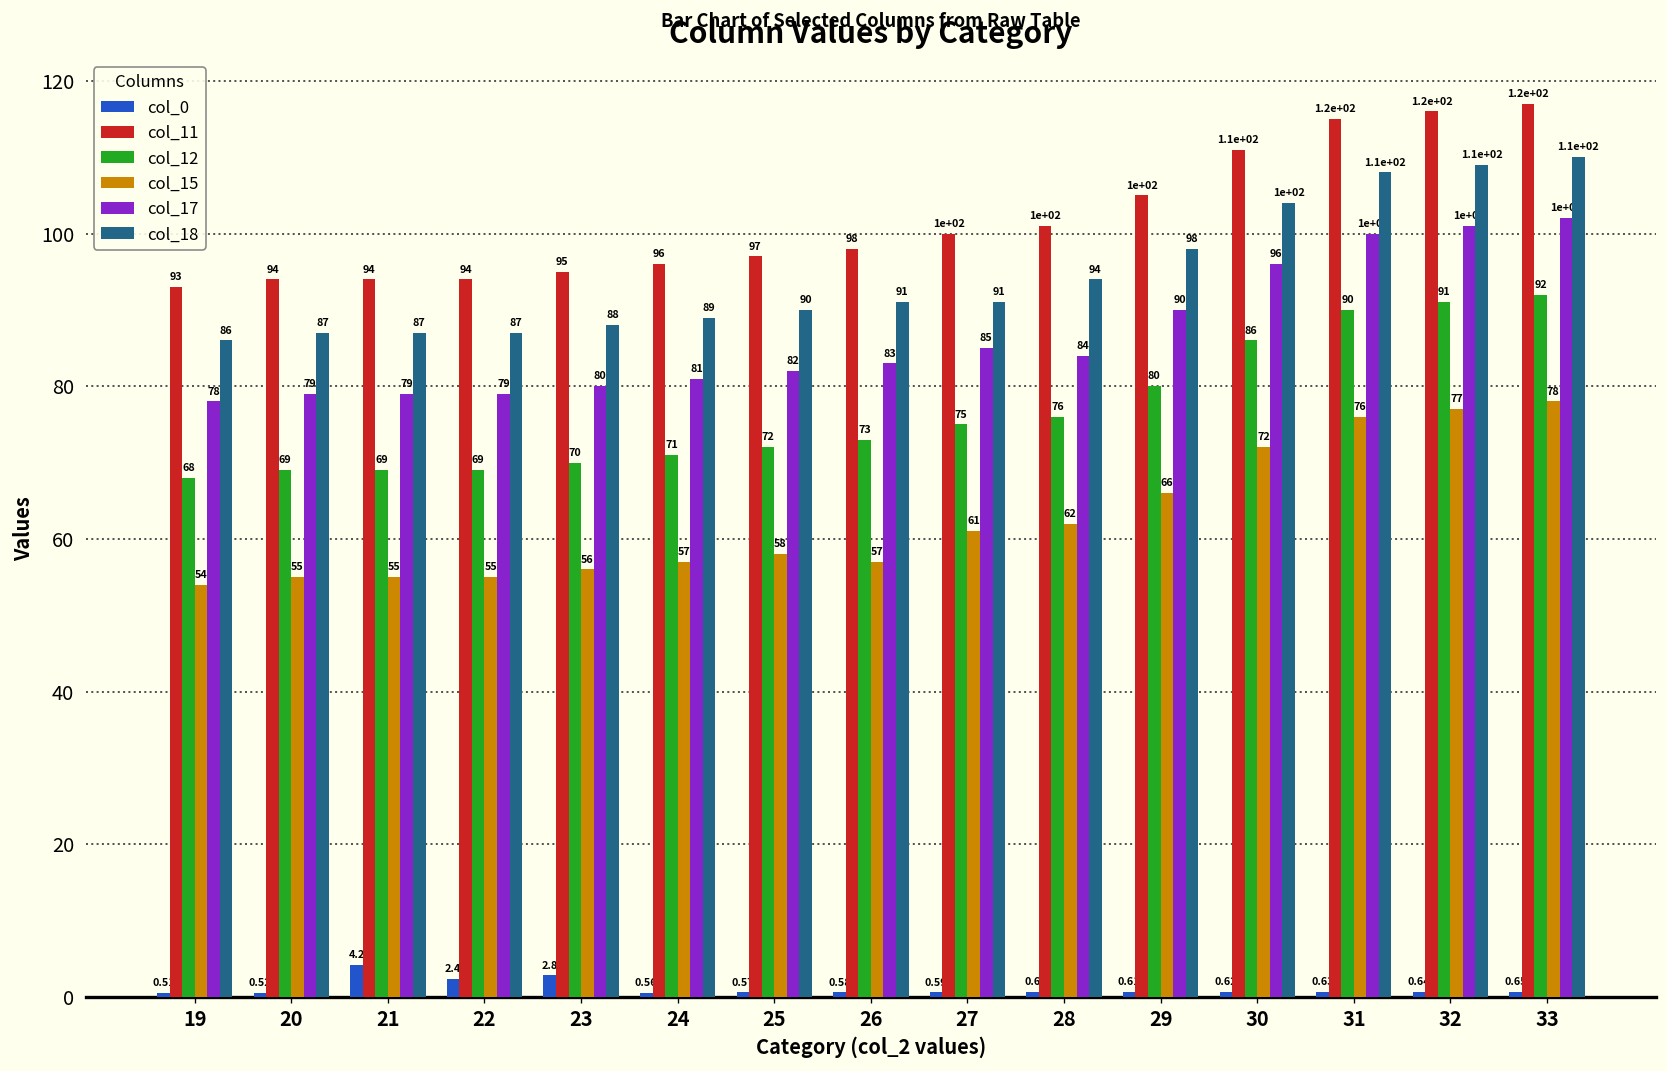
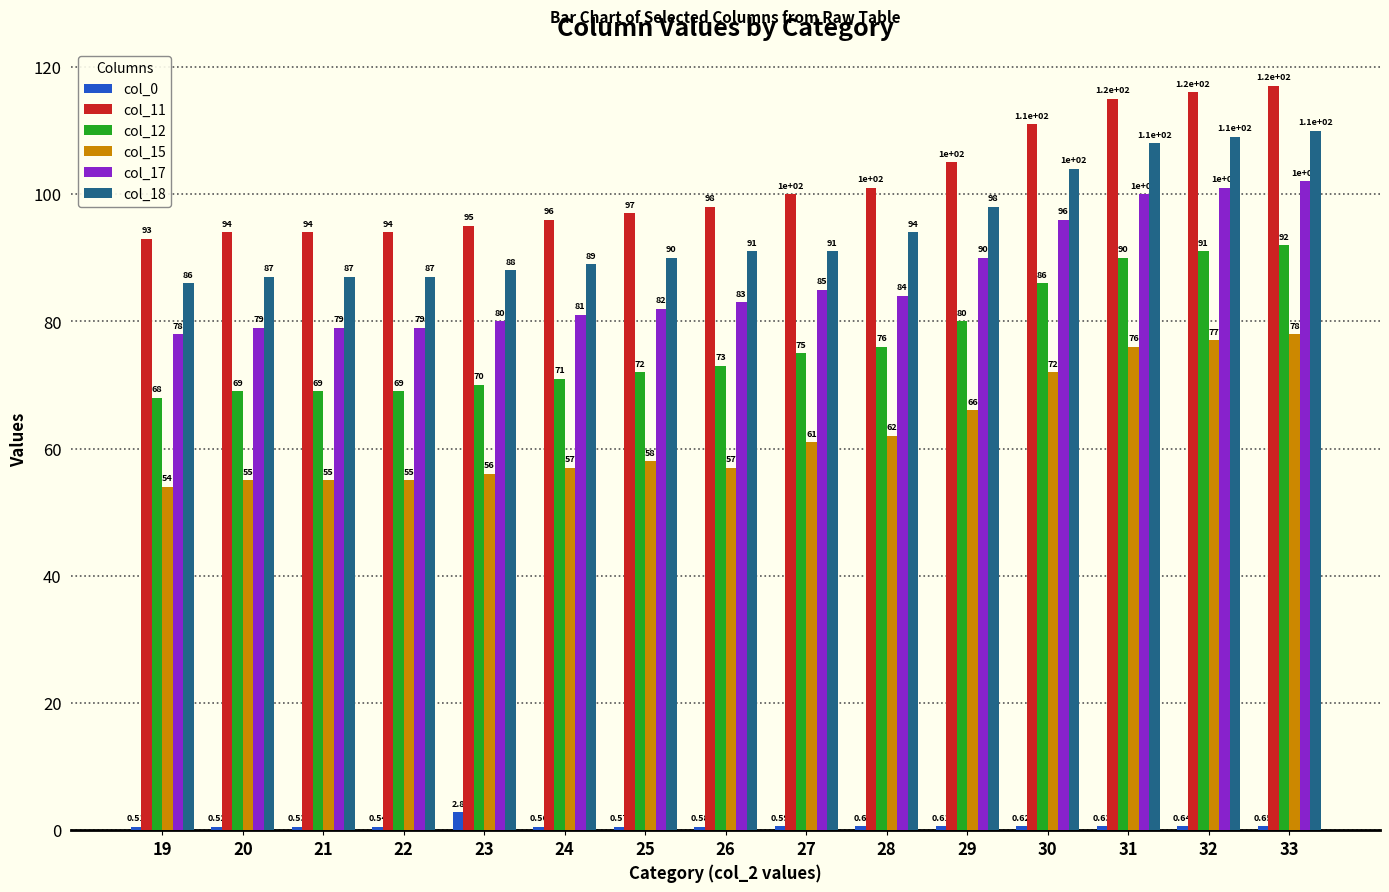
col_0, 21: 4.2 -> 0.53
col_0, 22: 2.4 -> 0.54
